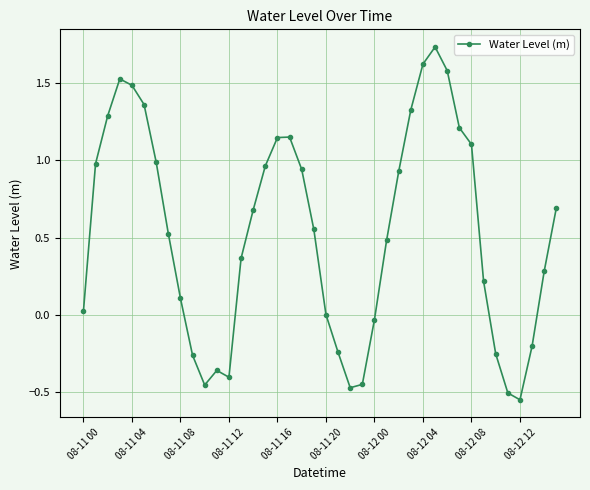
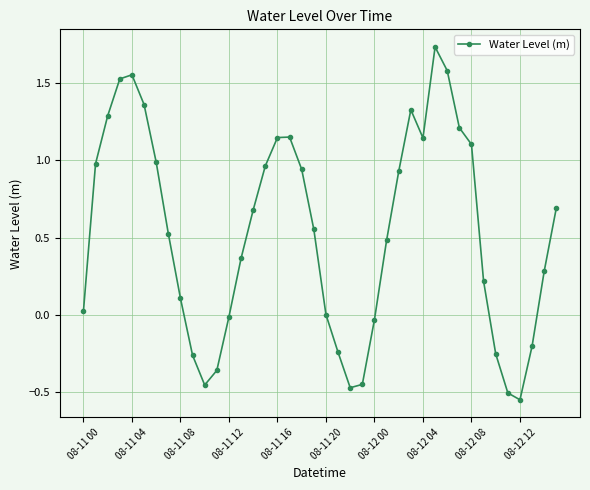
08-11 04: 1.49 -> 1.55
08-11 12: -0.40 -> -0.01
08-12 04: 1.62 -> 1.15
